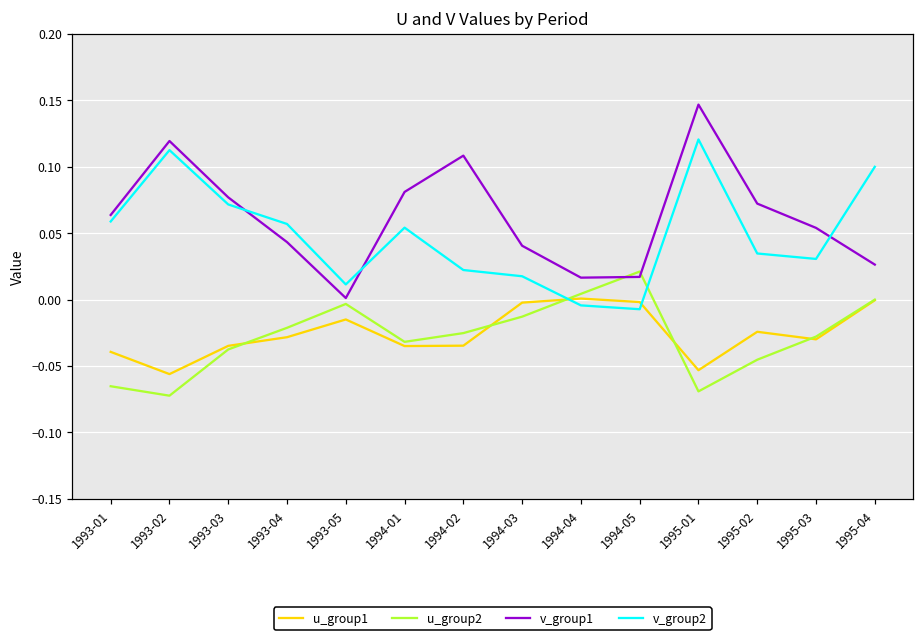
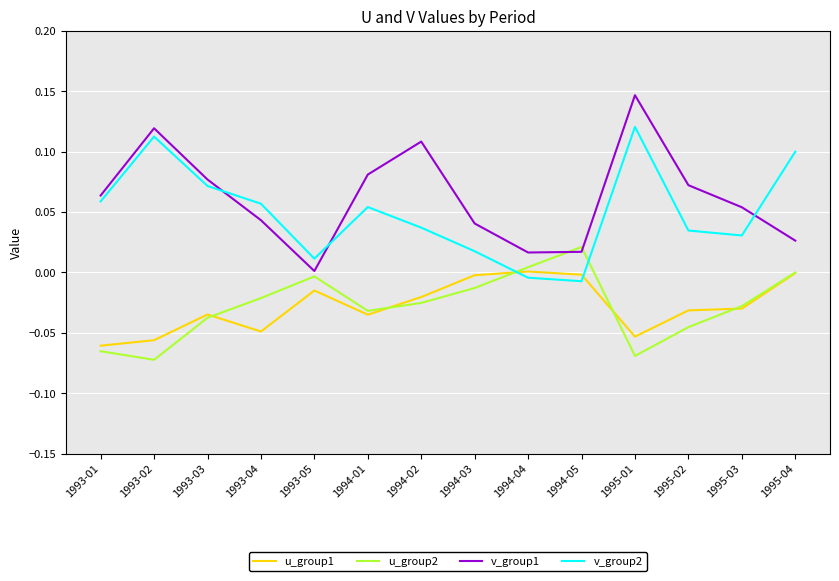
u_group1, 1993-01: -0.039 -> -0.061
u_group1, 1993-04: -0.028 -> -0.049
u_group1, 1994-02: -0.035 -> -0.020
v_group2, 1994-02: 0.022 -> 0.037
u_group1, 1995-02: -0.024 -> -0.031
